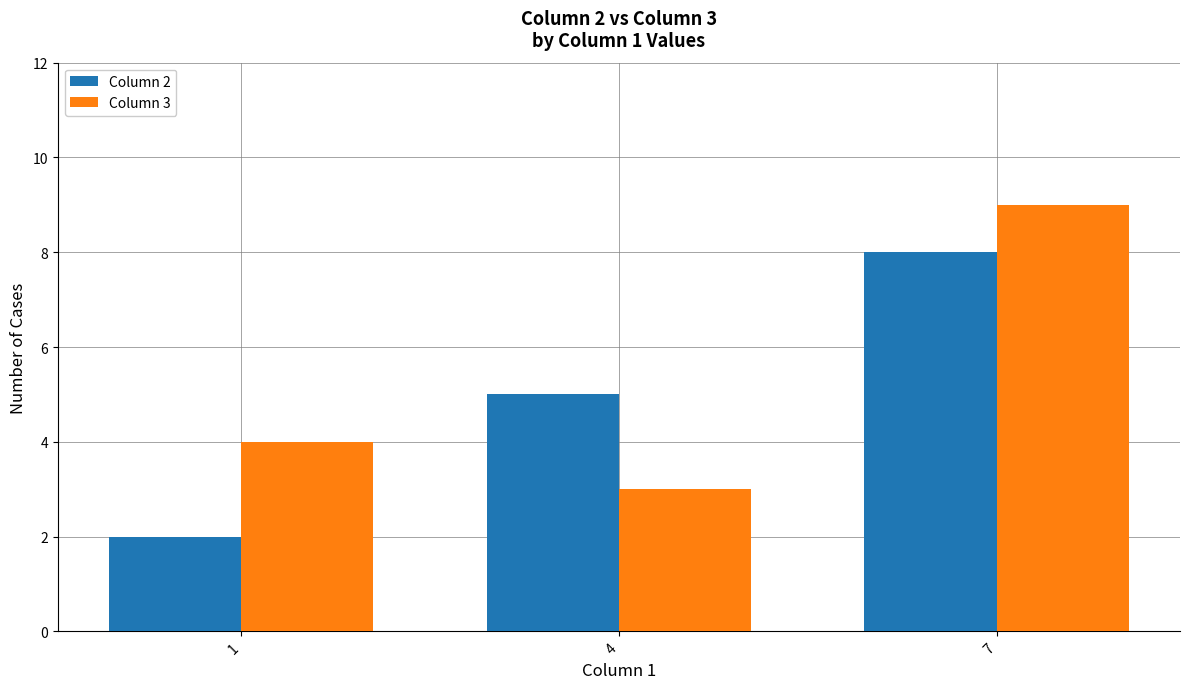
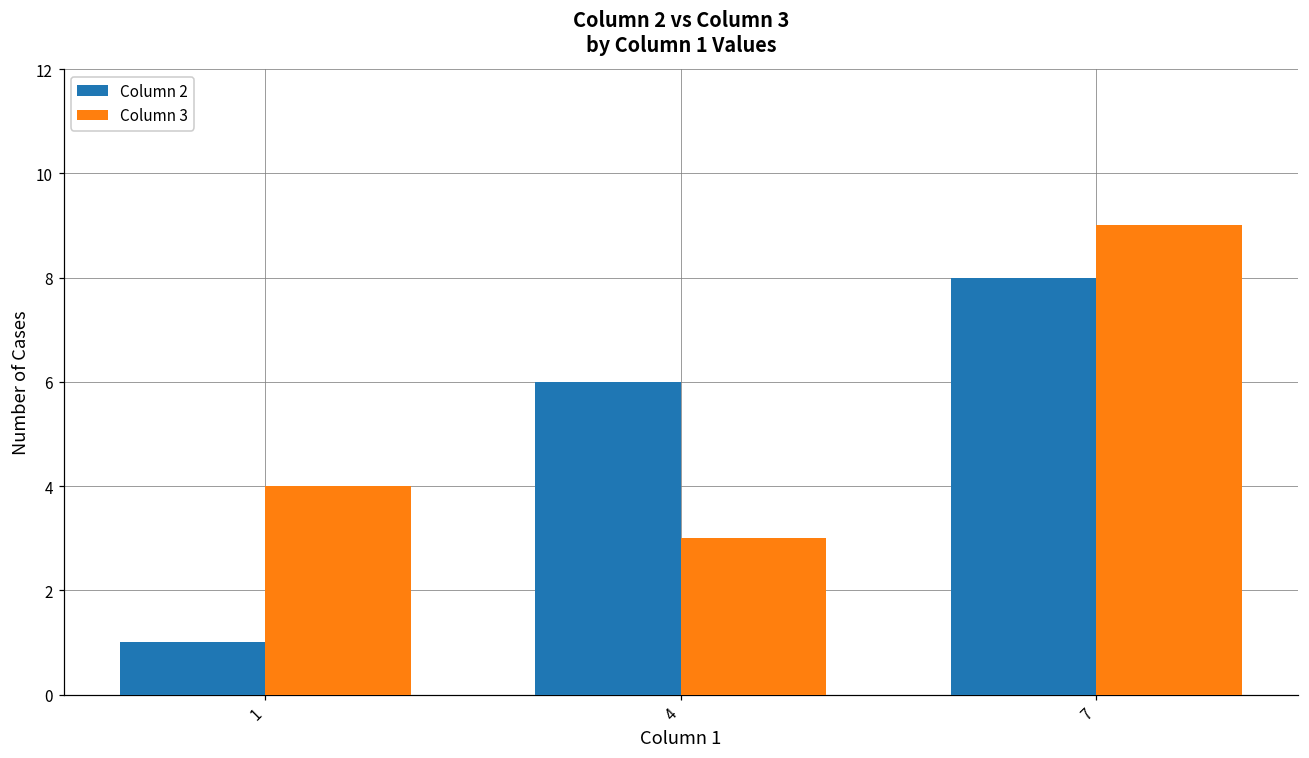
Column 2, 1: 2 -> 1
Column 2, 4: 5 -> 6
